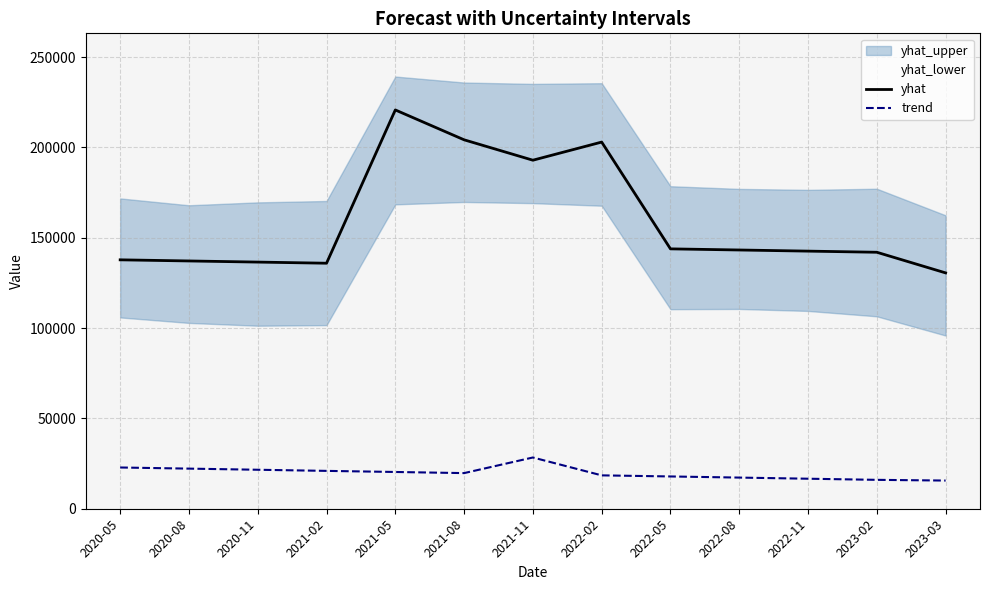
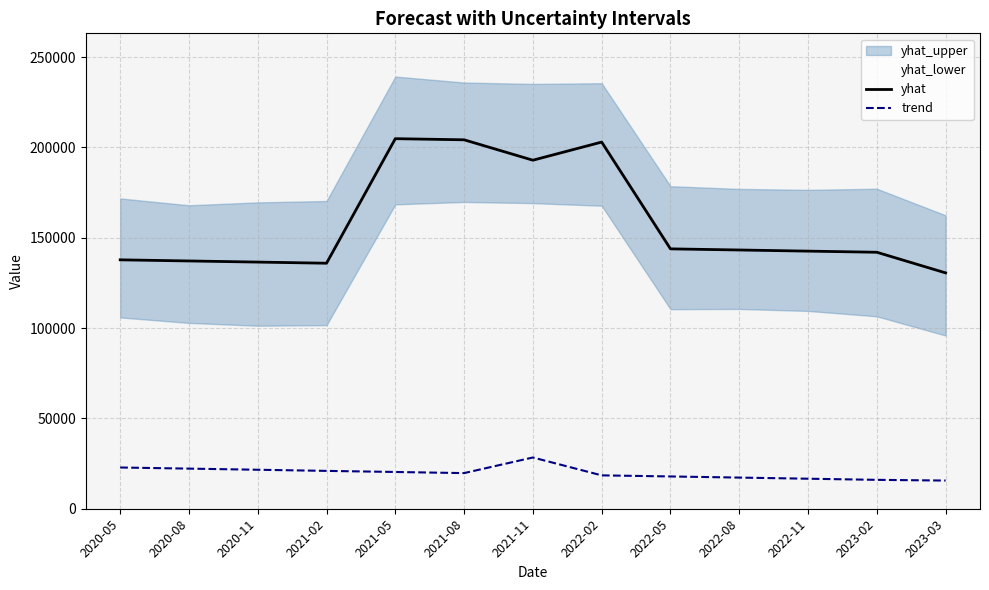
yhat, 2021-05: 221000 -> 205000
